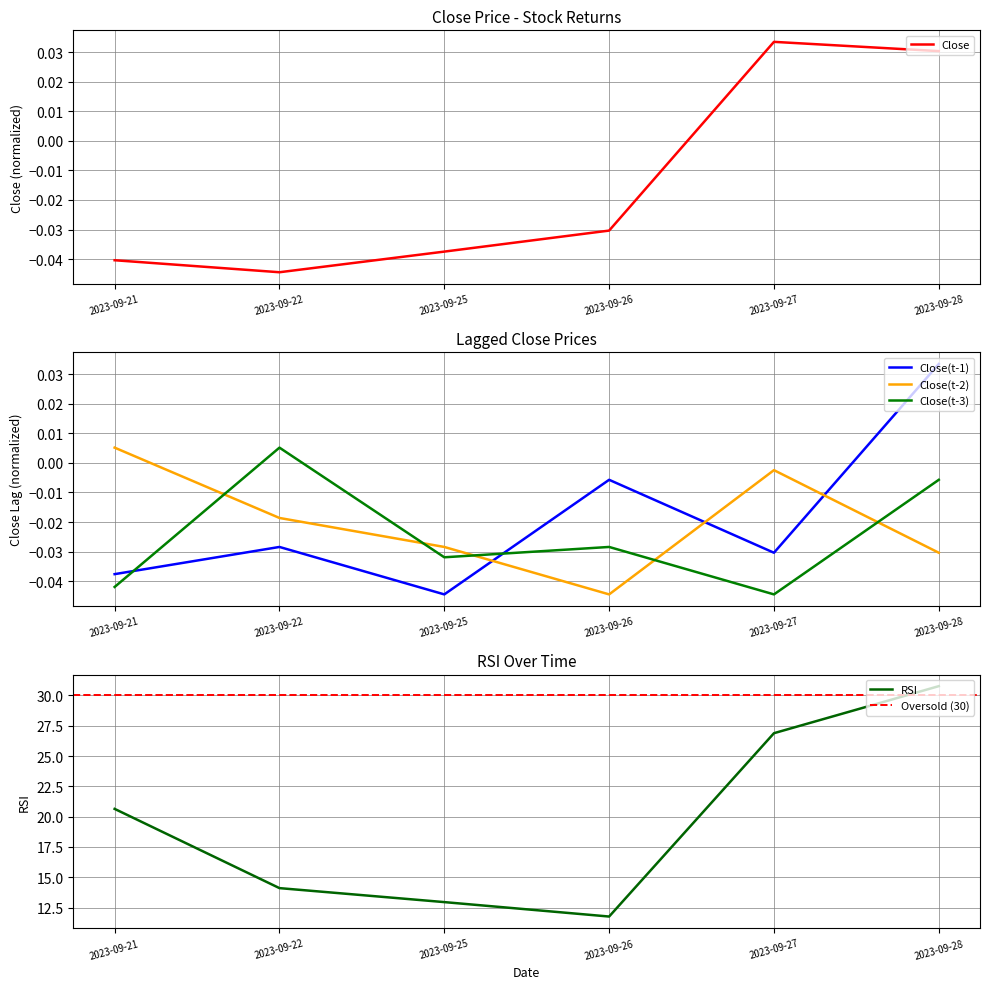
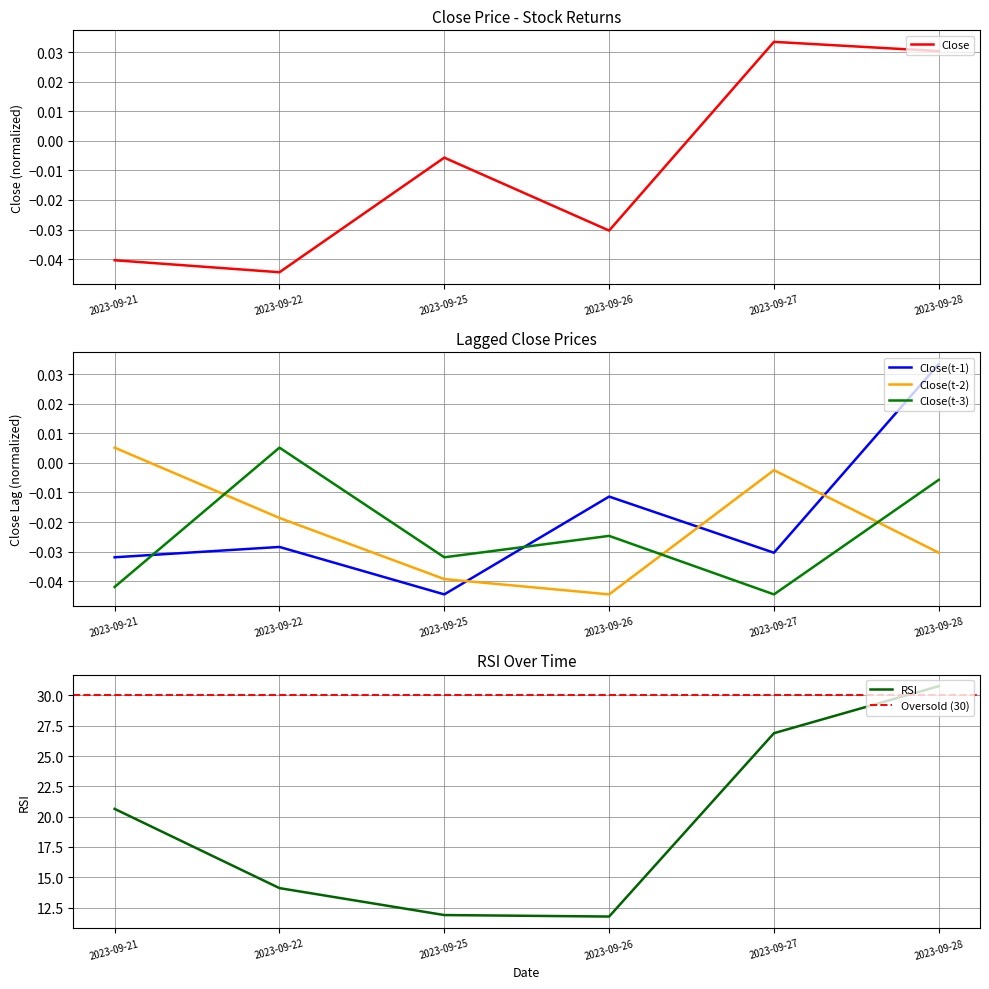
Close Price - Stock Returns, 2023-09-25: -0.037 -> -0.006
Lagged Close Prices, Close(t-1), 2023-09-21: -0.038 -> -0.032
Lagged Close Prices, Close(t-2), 2023-09-25: -0.028 -> -0.039
Lagged Close Prices, Close(t-1), 2023-09-26: -0.006 -> -0.011
Lagged Close Prices, Close(t-3), 2023-09-26: -0.028 -> -0.025
RSI Over Time, 2023-09-25: 12.9 -> 11.9
